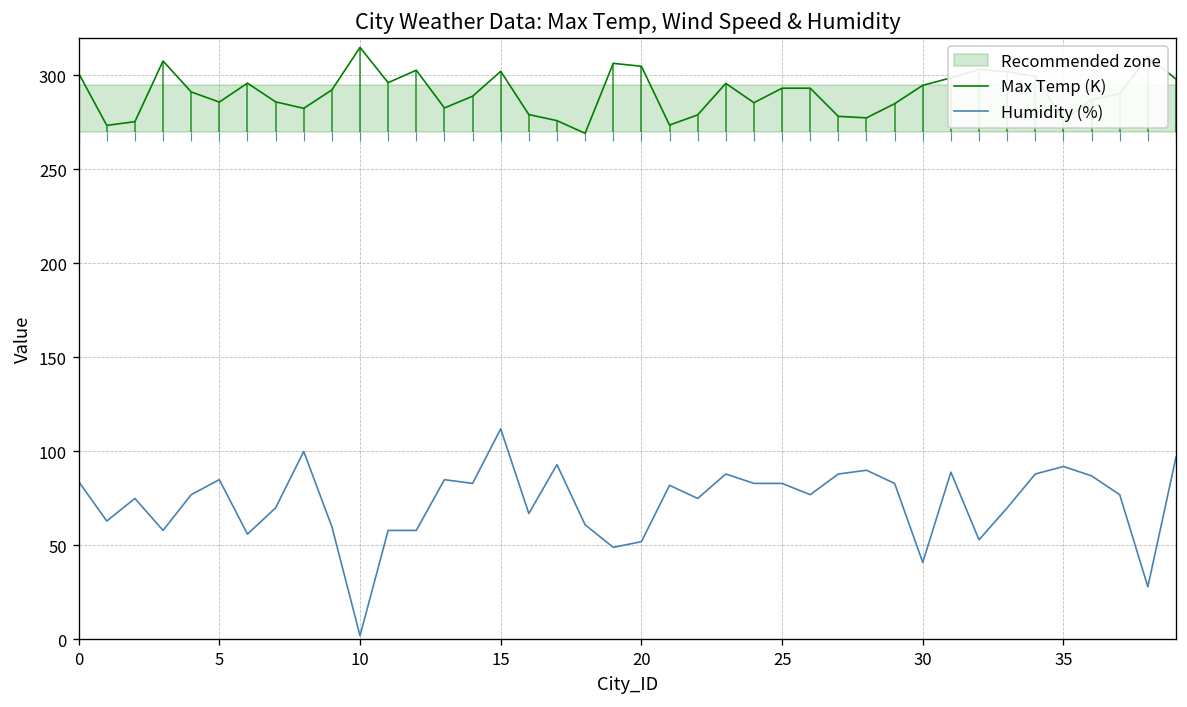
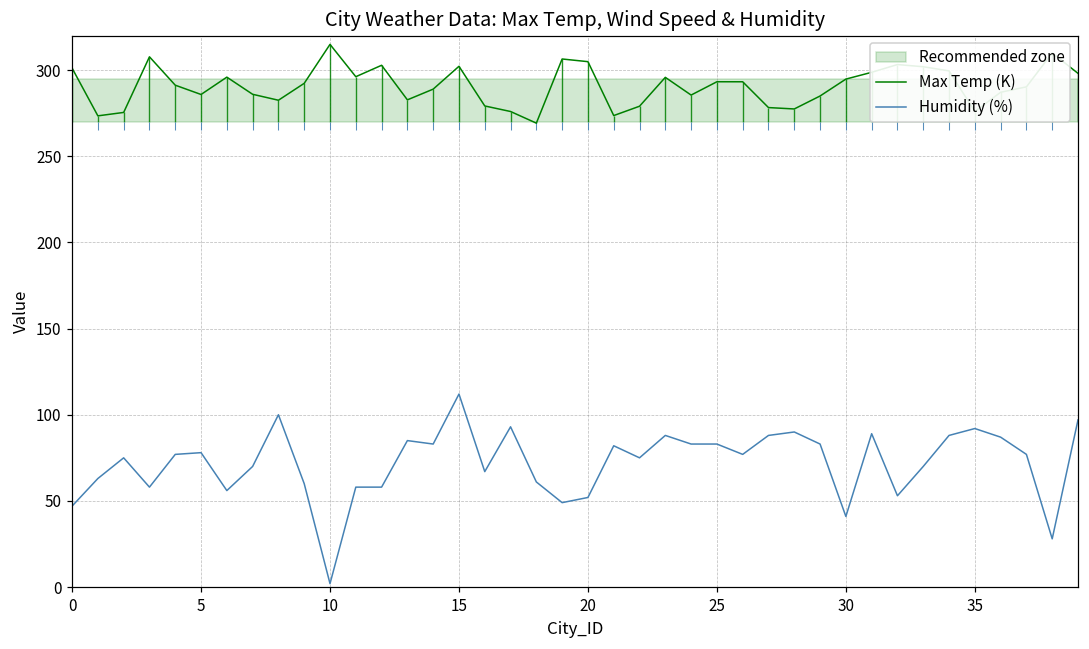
Humidity (%), 0: 84 -> 47
Humidity (%), 5: 85 -> 78
